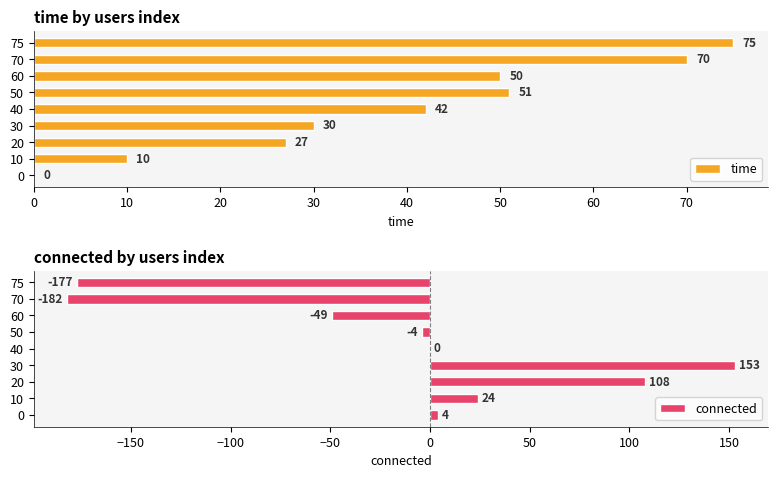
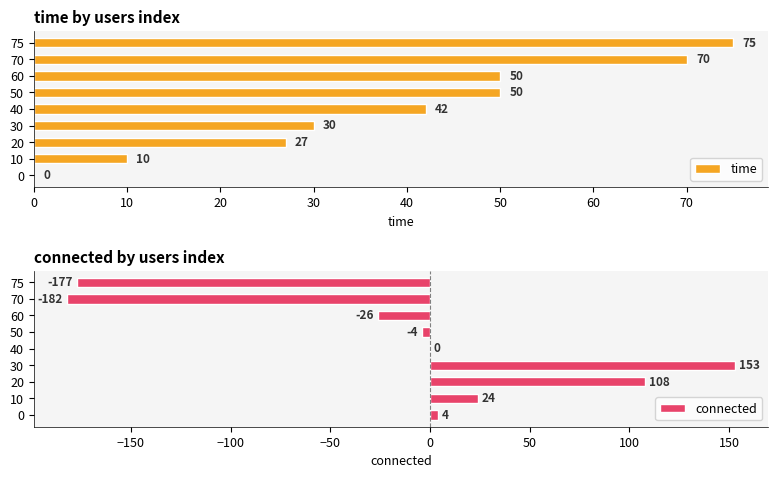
time by users index, 50: 51 -> 50
connected by users index, 60: -49 -> -26
